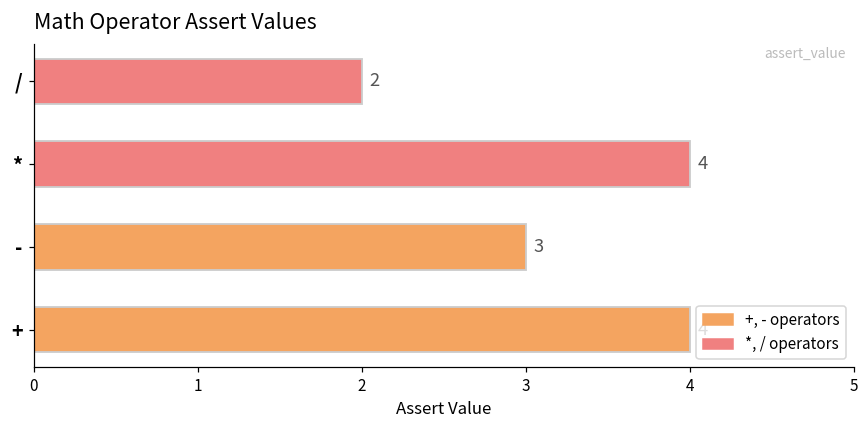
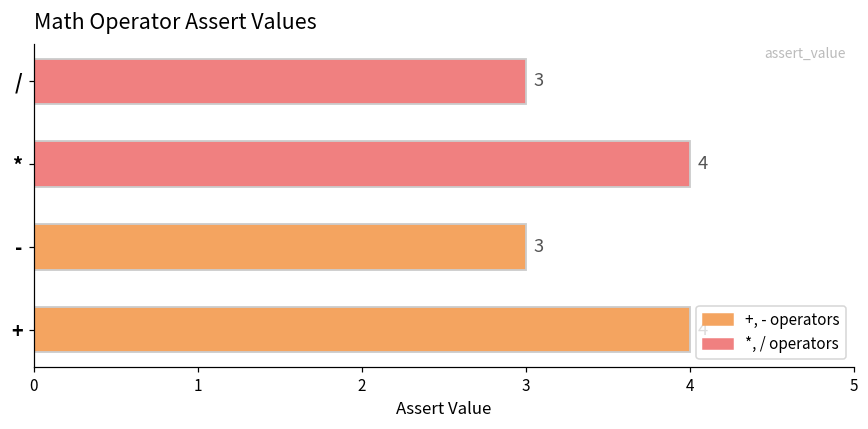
/: 2 -> 3
